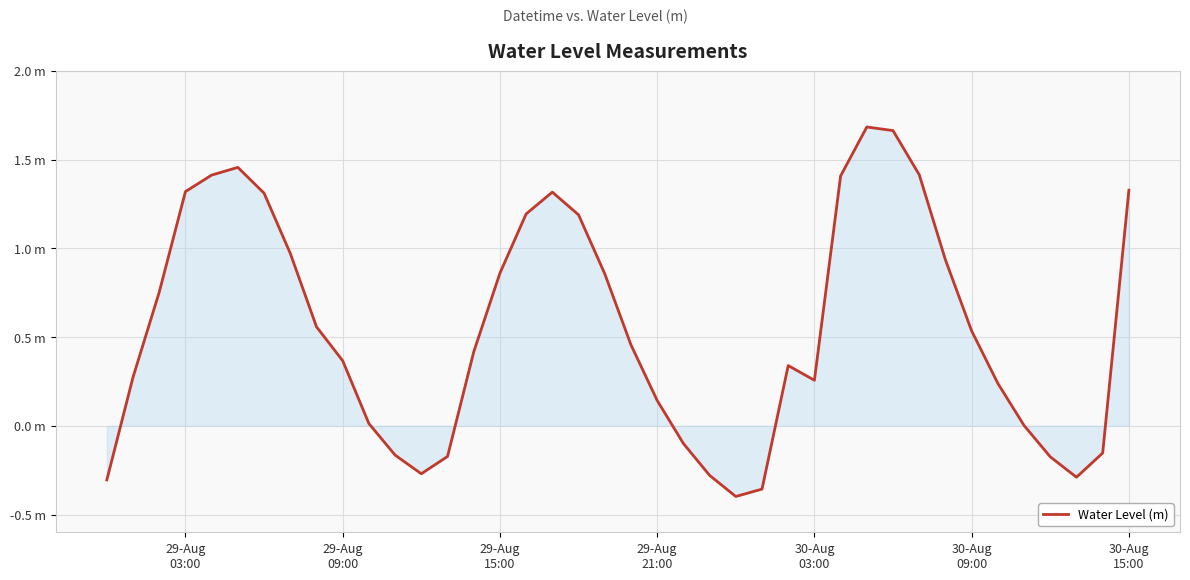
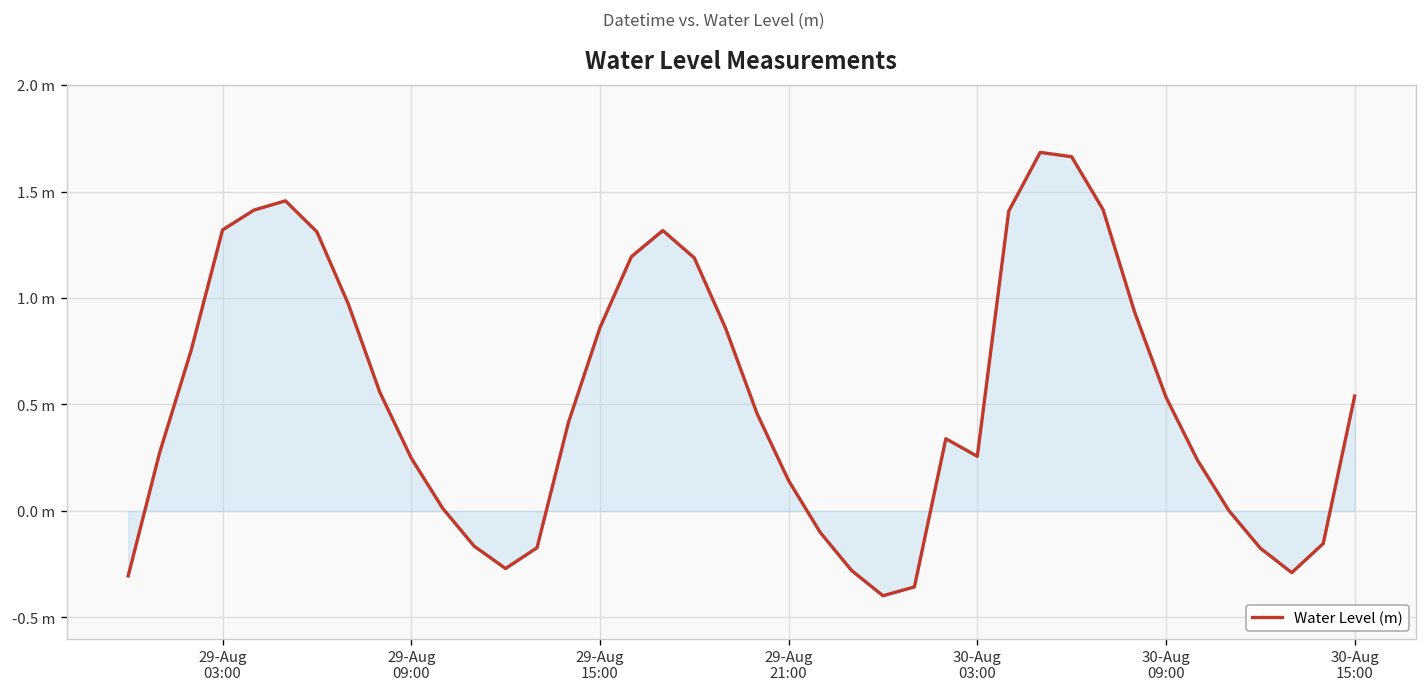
Water Level (m), 29-Aug 09:00: 0.37 m -> 0.25 m
Water Level (m), 30-Aug 15:00: 1.33 m -> 0.54 m
